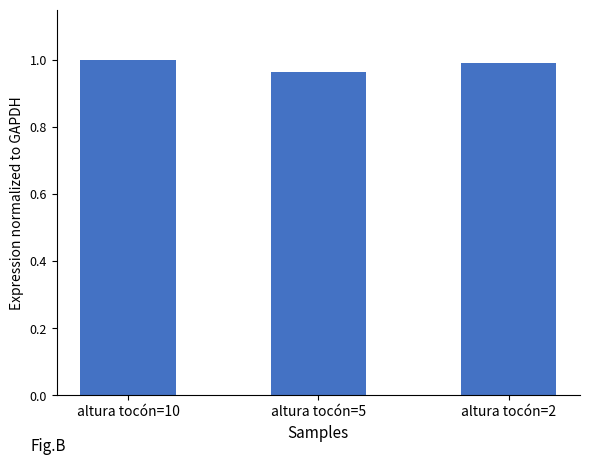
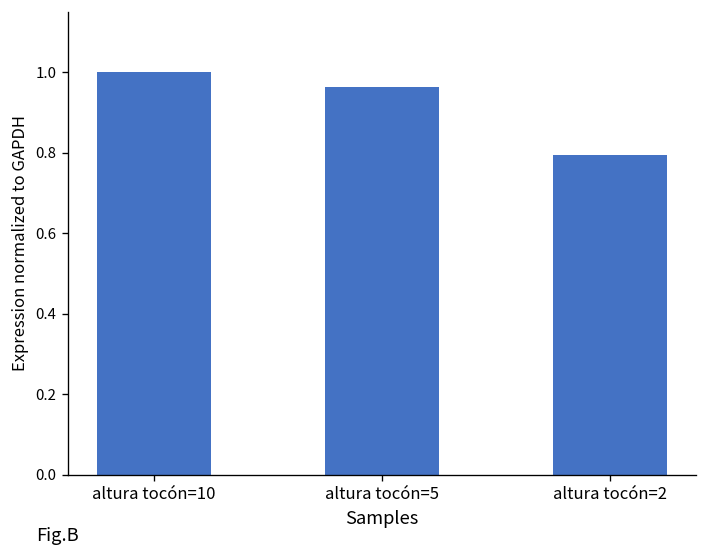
altura tocón=2: 0.99 -> 0.79
